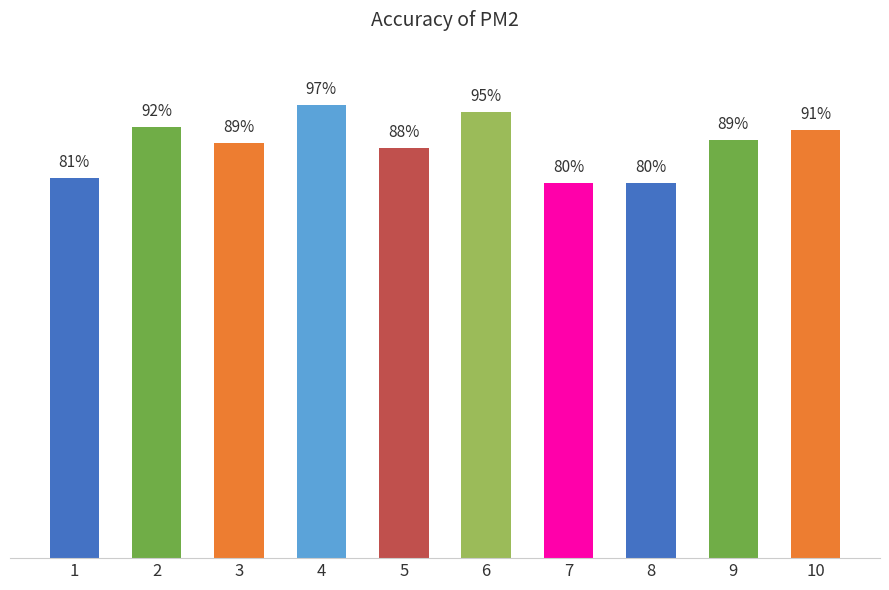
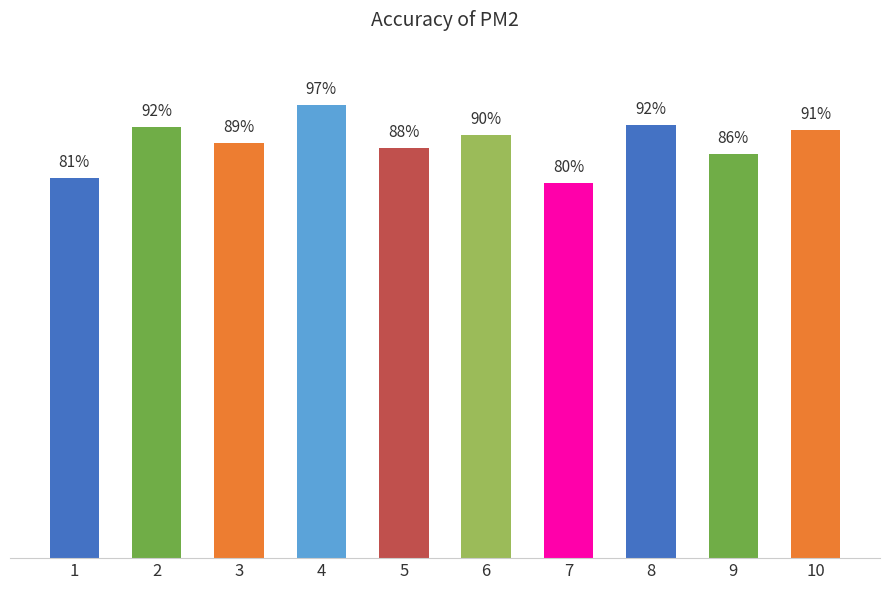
6: 95% -> 90%
8: 80% -> 92%
9: 89% -> 86%
